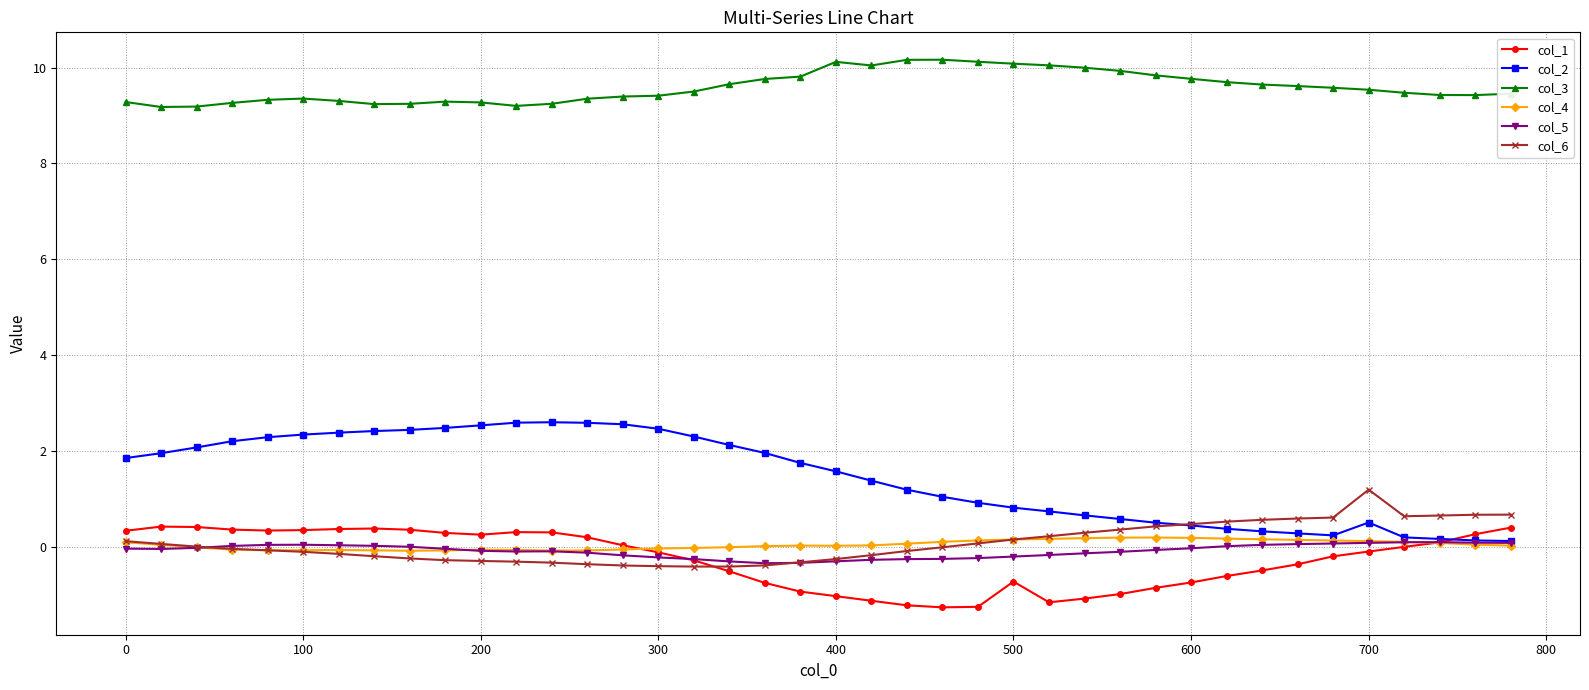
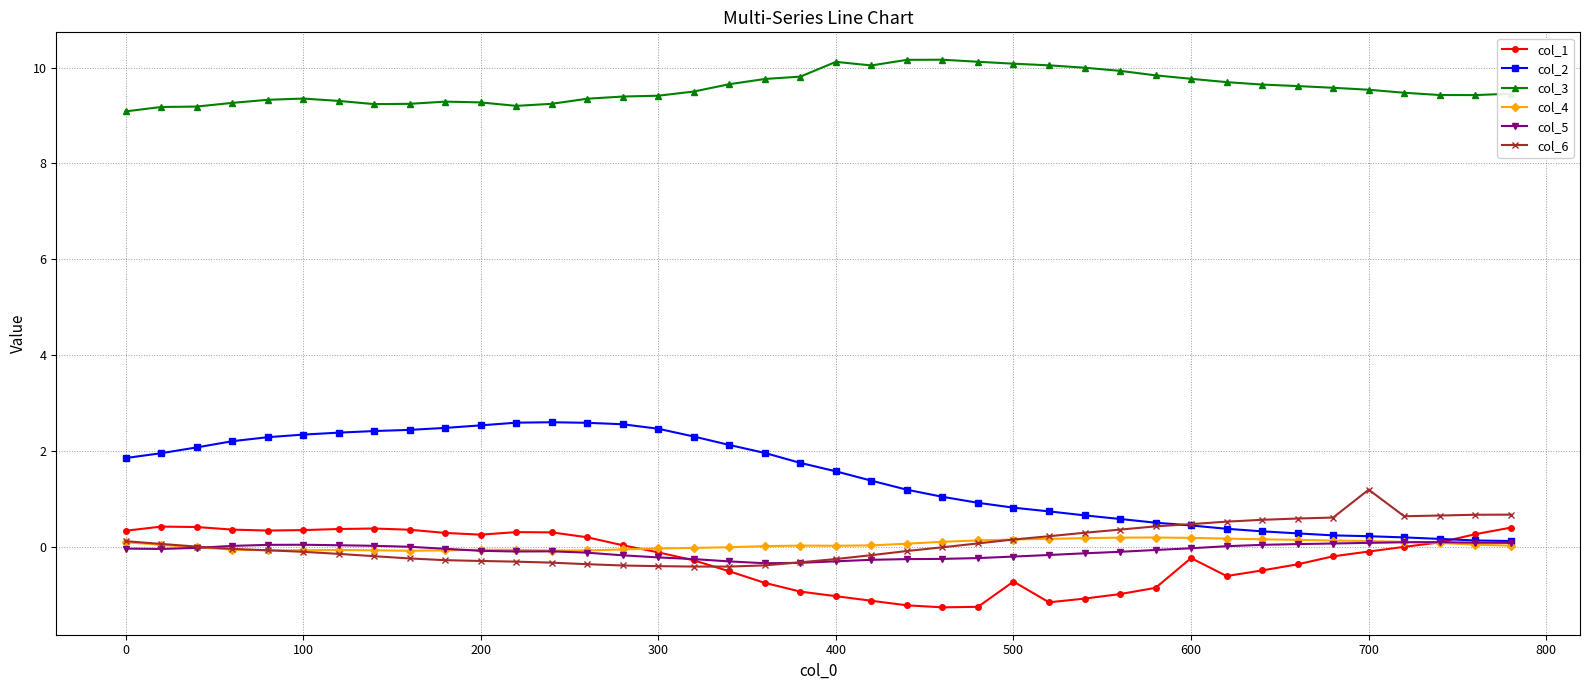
col_3, 0: 9.3 -> 9.1
col_1, 600: -0.7 -> -0.2
col_2, 700: 0.5 -> 0.2
